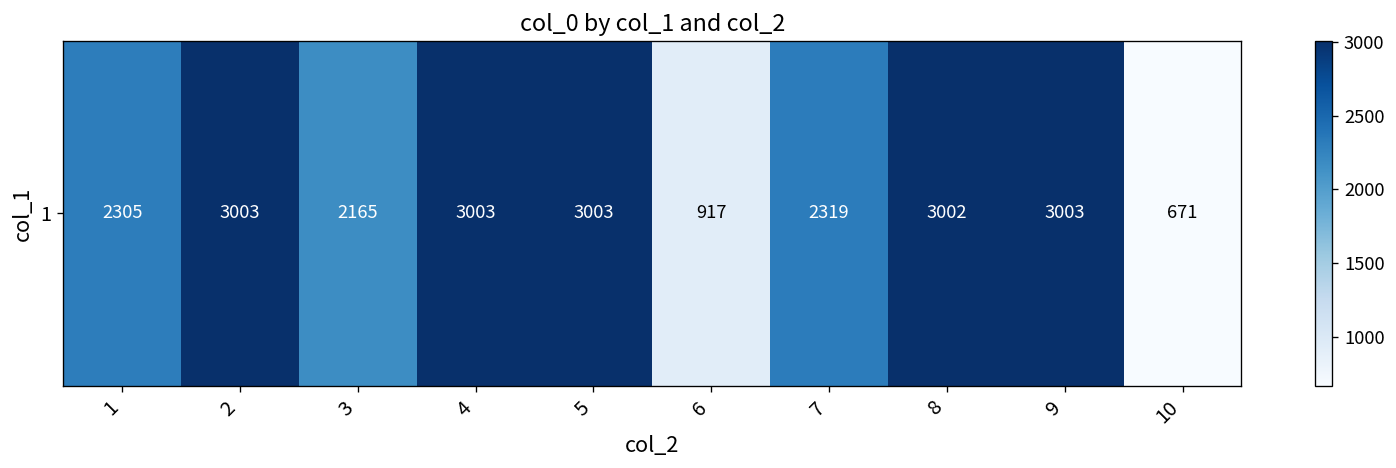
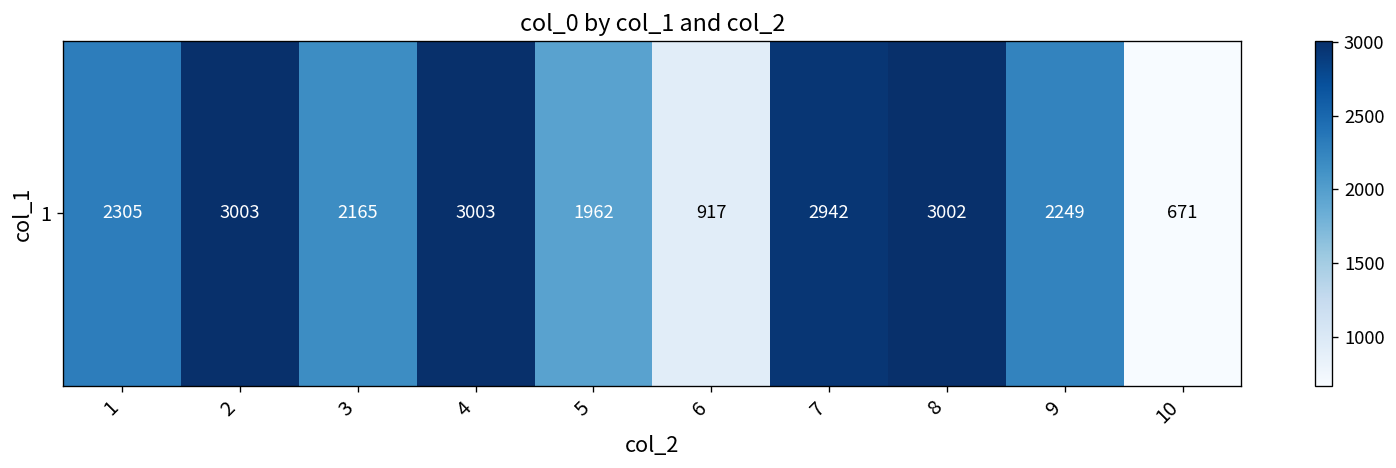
1, 5: 3003 -> 1962
1, 7: 2319 -> 2942
1, 9: 3003 -> 2249
